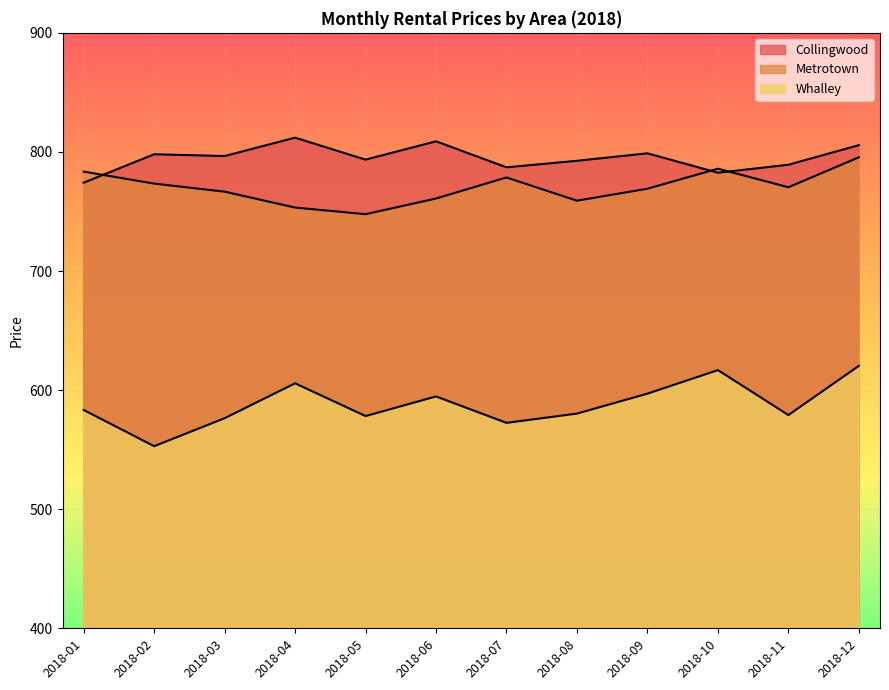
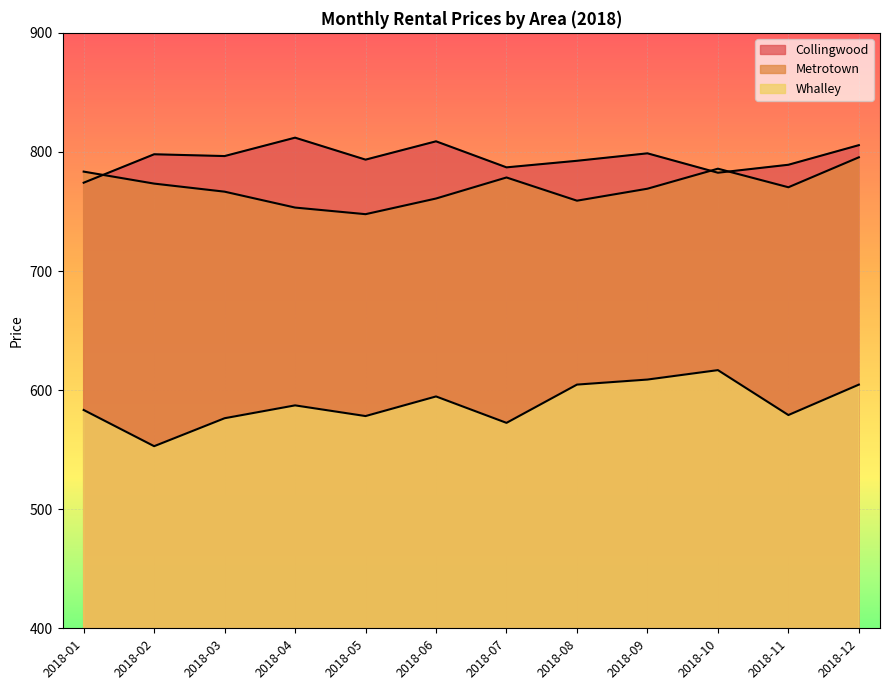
Whalley, 2018-04: 606 -> 587
Whalley, 2018-08: 580 -> 605
Whalley, 2018-09: 597 -> 609
Whalley, 2018-12: 620 -> 605
